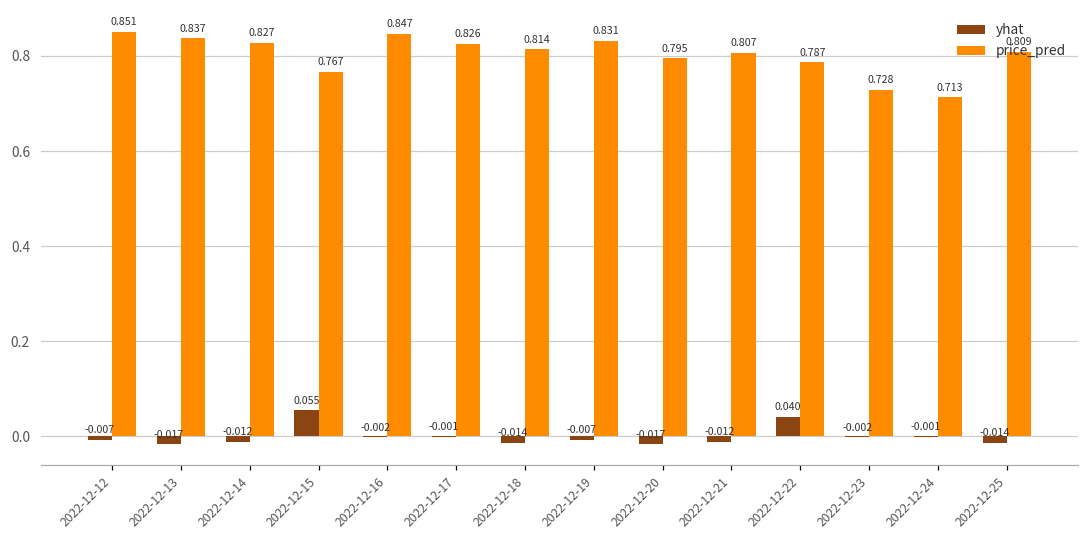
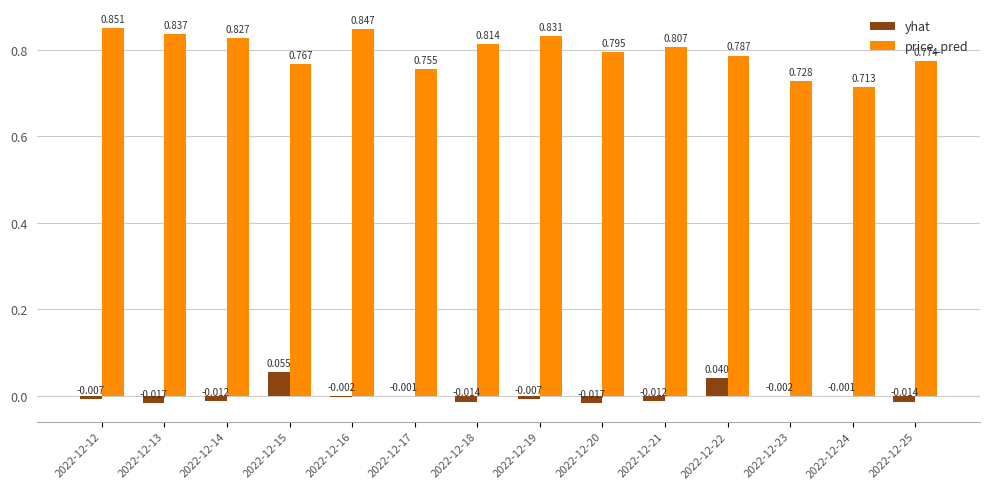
price_pred, 2022-12-17: 0.826 -> 0.755
price_pred, 2022-12-25: 0.809 -> 0.774
